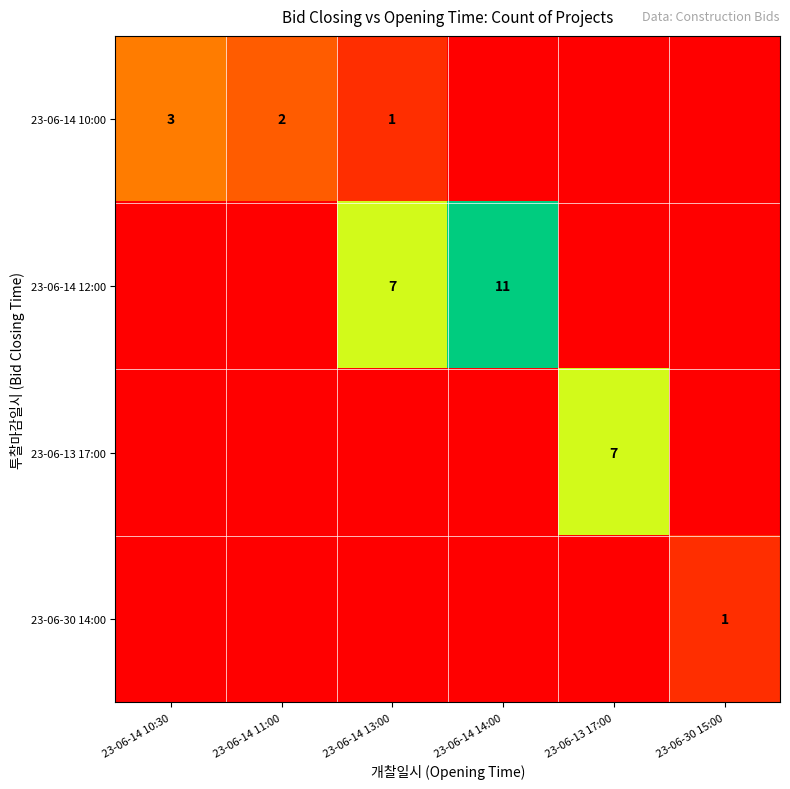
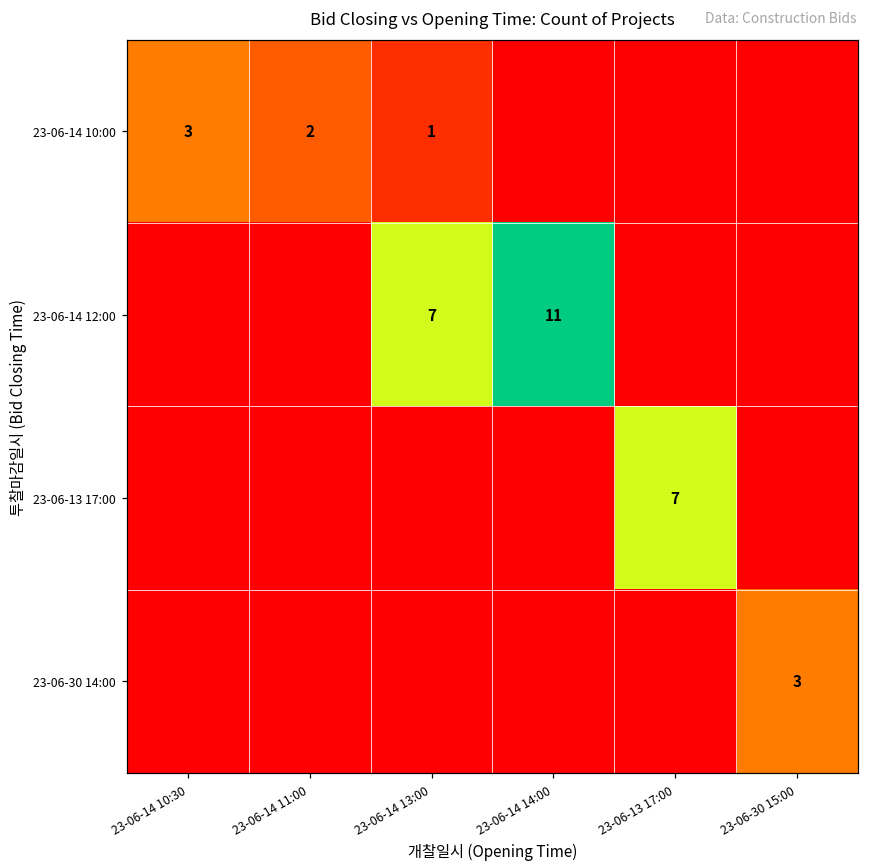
23-06-30 14:00, 23-06-30 15:00: 1 -> 3
